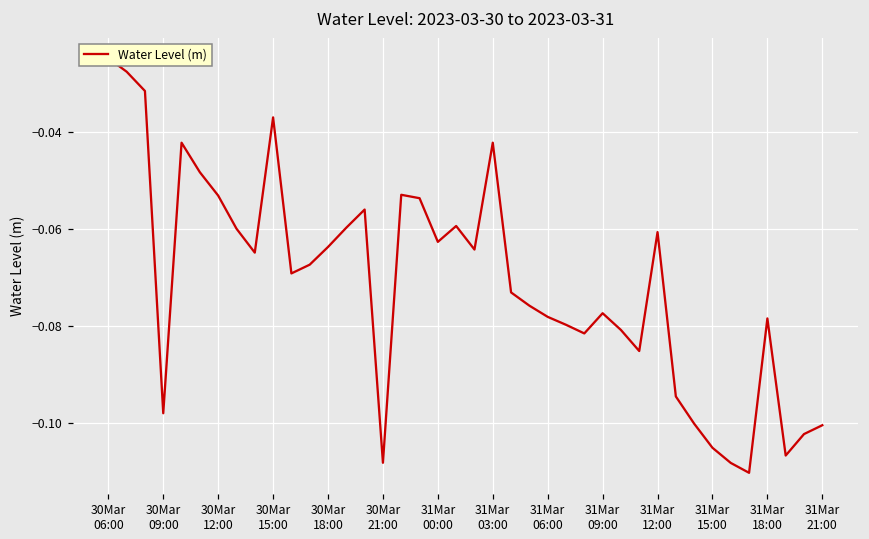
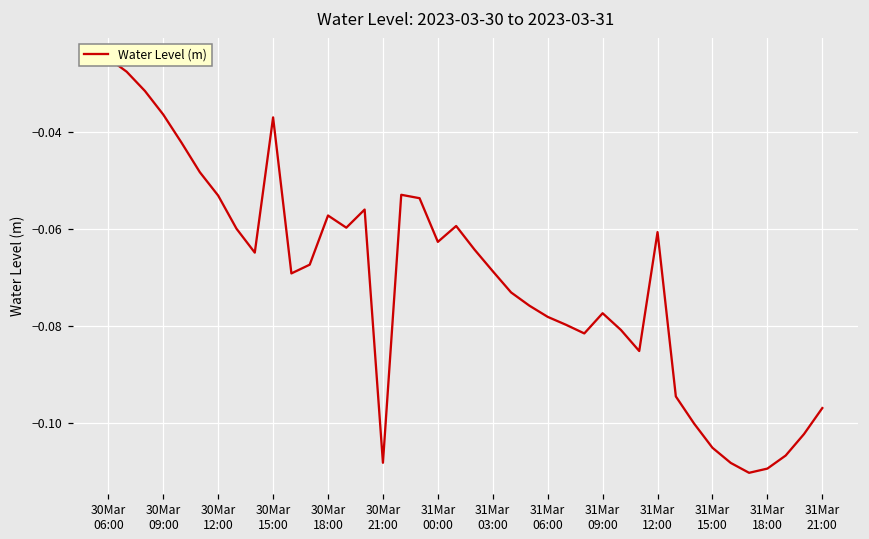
30Mar 09:00: -0.098 -> -0.036
30Mar 18:00: -0.064 -> -0.057
31Mar 03:00: -0.042 -> -0.069
31Mar 18:00: -0.078 -> -0.109
31Mar 21:00: -0.100 -> -0.097
